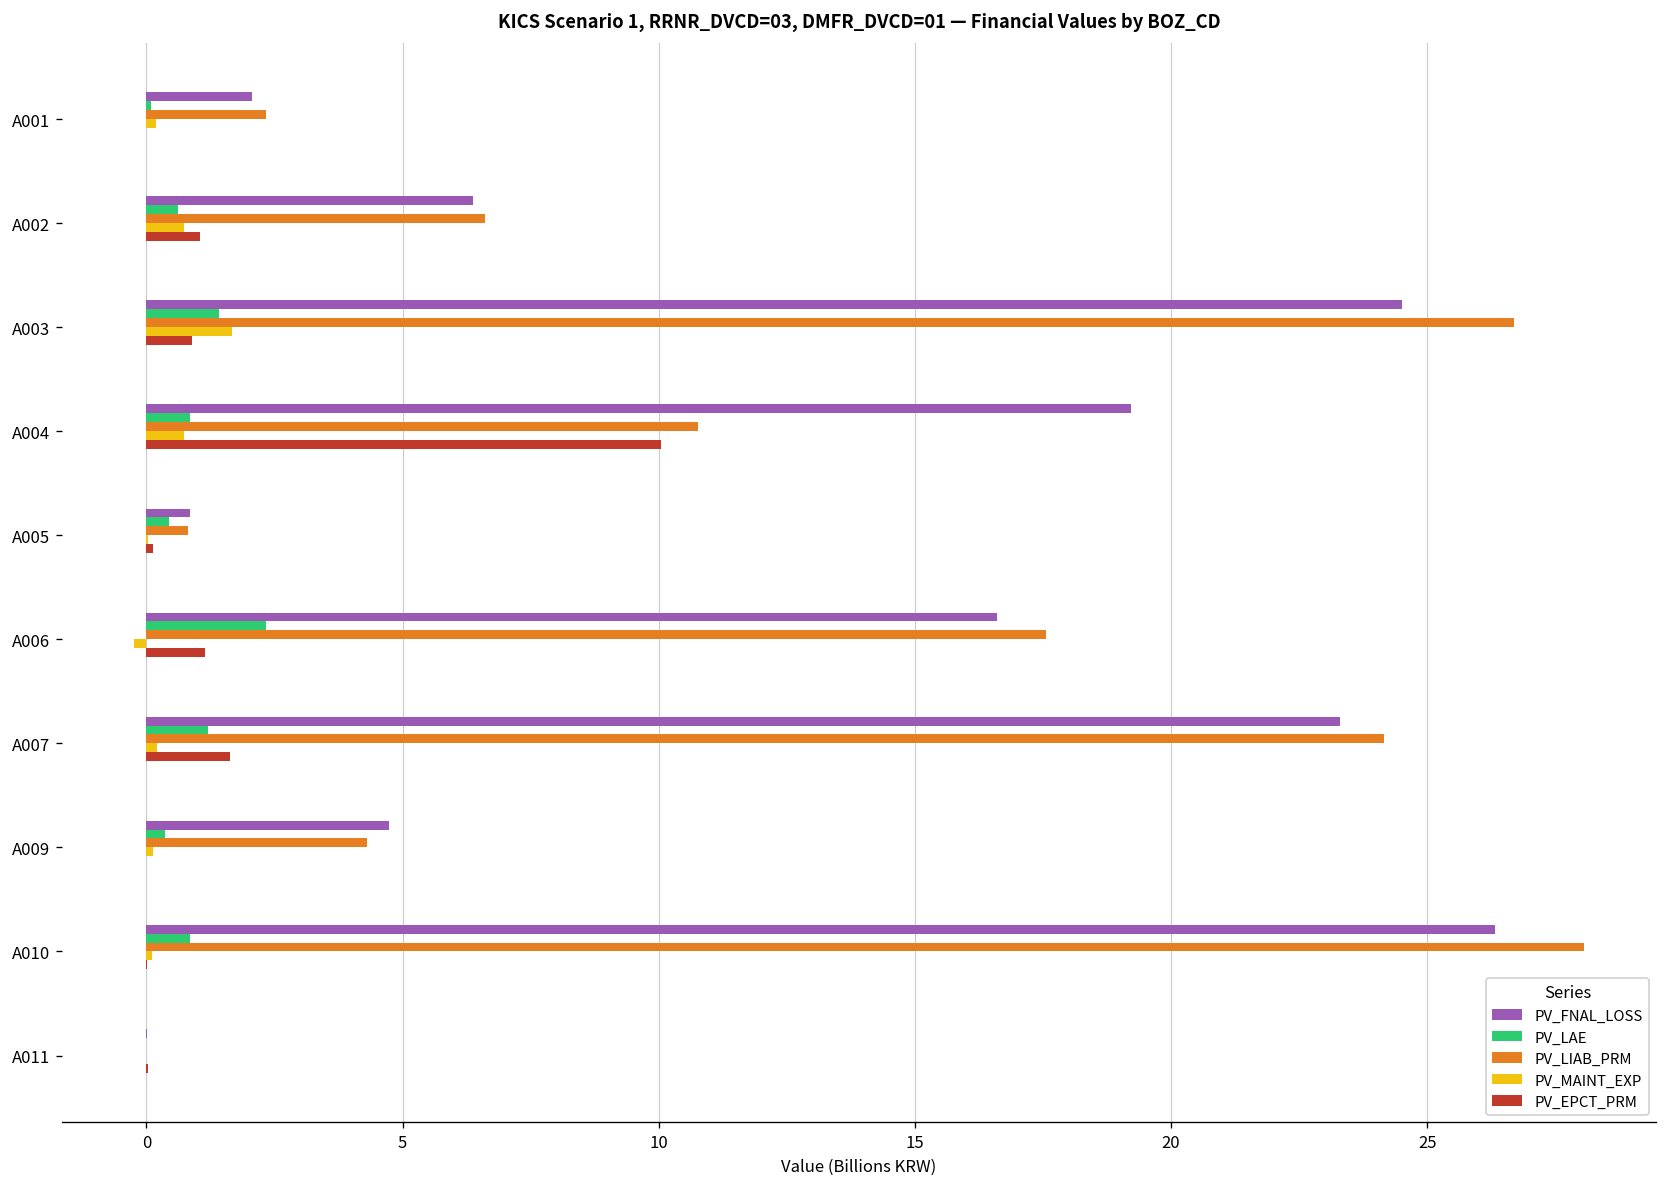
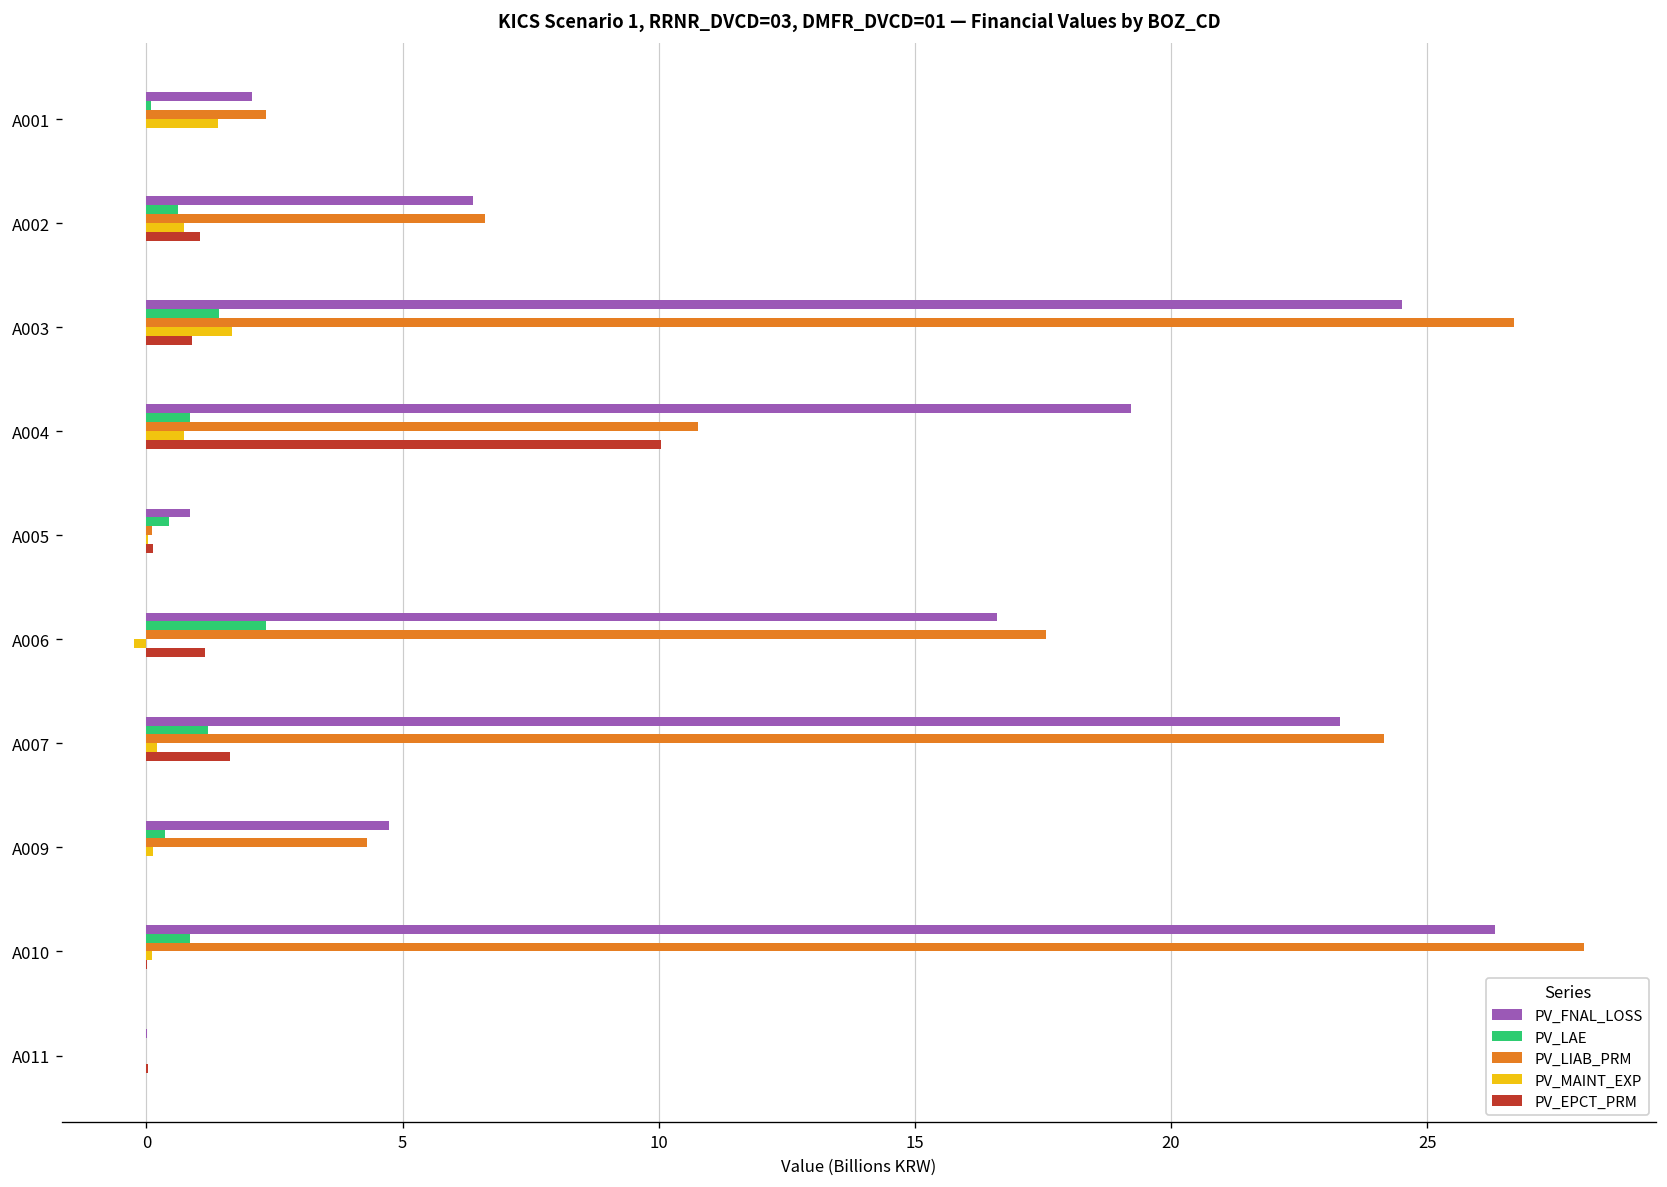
PV_MAINT_EXP, A001: 0.2 -> 1.4
PV_LIAB_PRM, A005: 0.8 -> 0.1
